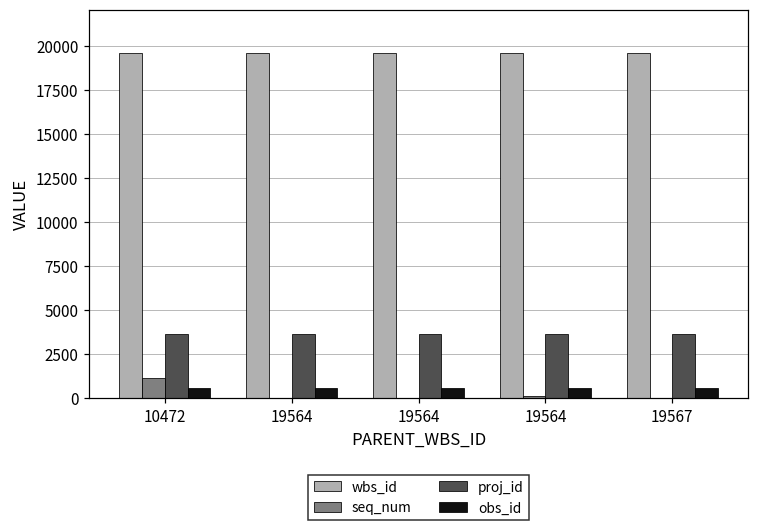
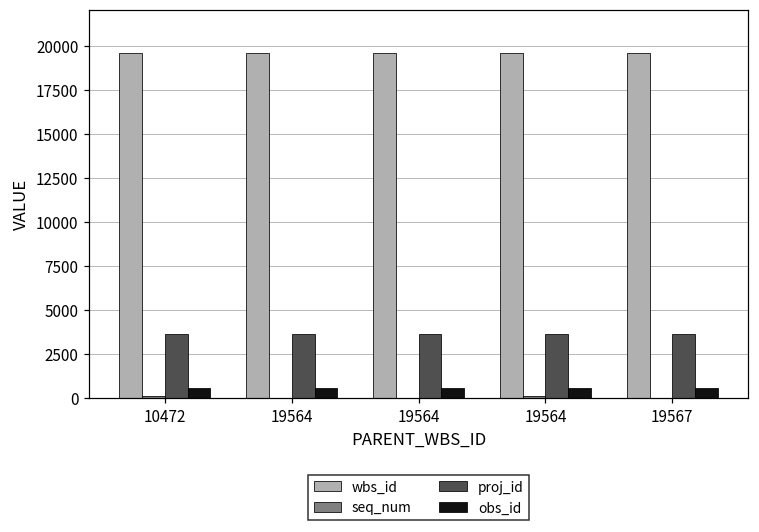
seq_num, 10472: 1100 -> 100
